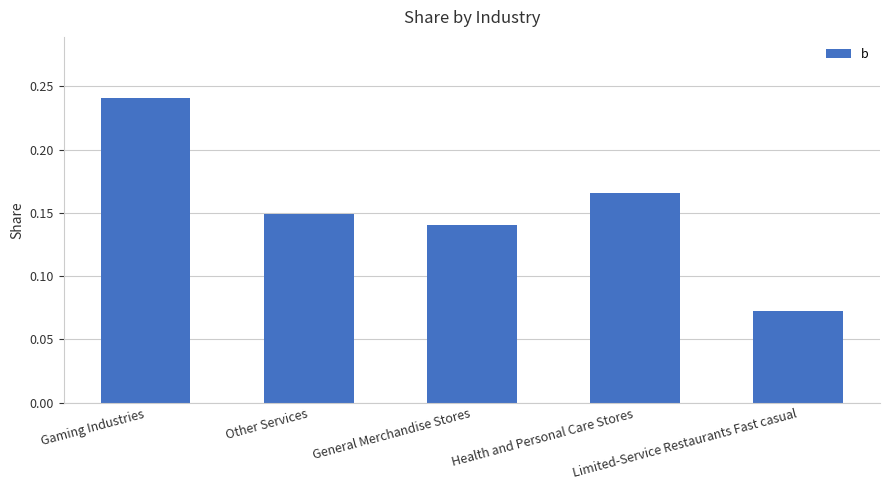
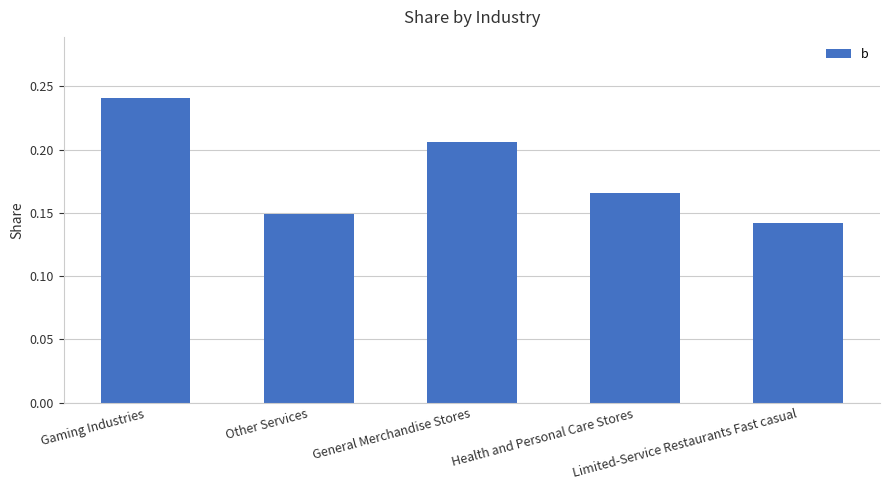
General Merchandise Stores: 0.141 -> 0.206
Limited-Service Restaurants Fast casual: 0.072 -> 0.142
